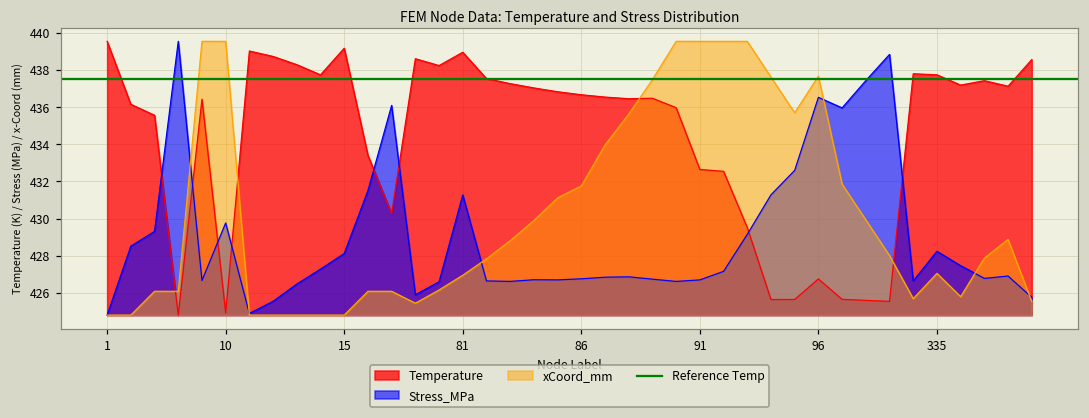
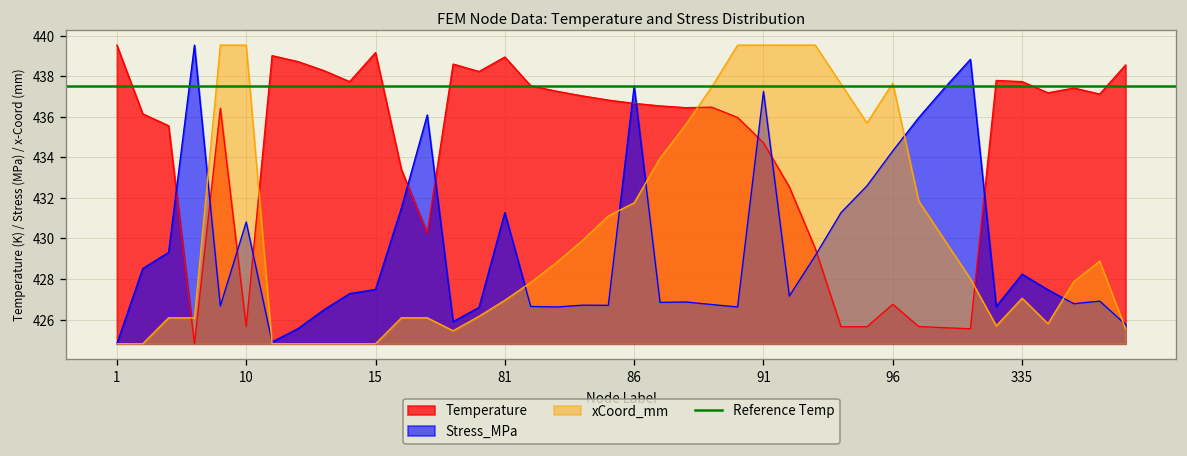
Temperature, 10: 424.9 -> 425.6
Stress_MPa, 10: 429.8 -> 430.8
Stress_MPa, 15: 428.1 -> 427.5
Stress_MPa, 86: 426.8 -> 437.5
Temperature, 91: 432.6 -> 434.7
Stress_MPa, 91: 426.7 -> 437.3
Stress_MPa, 96: 436.5 -> 434.3
